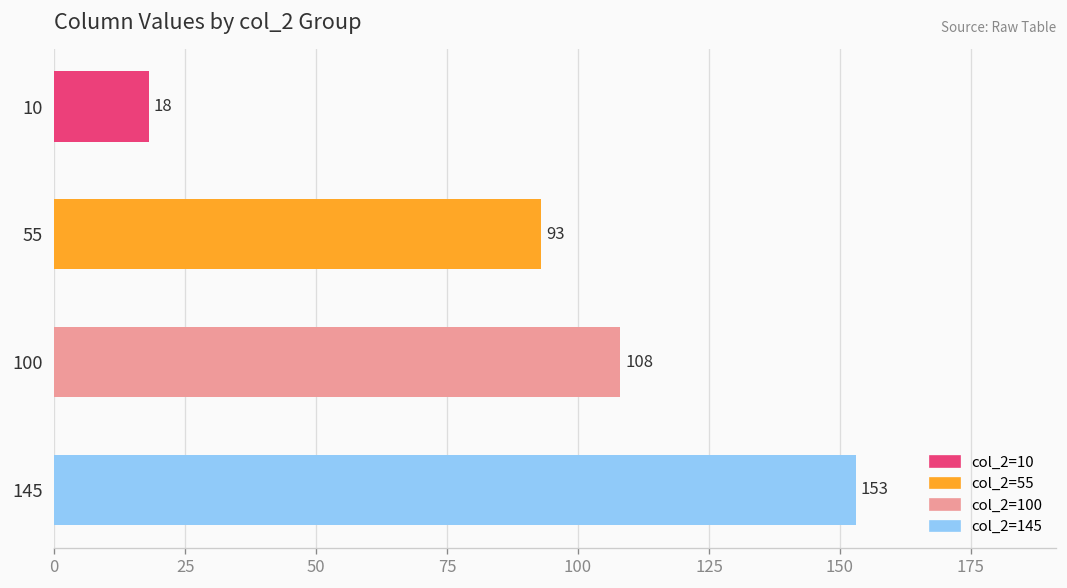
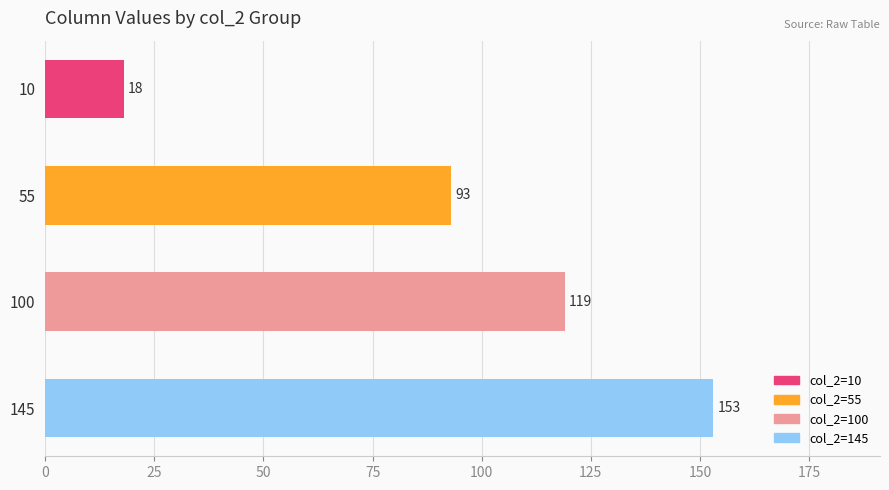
100: 108 -> 119
